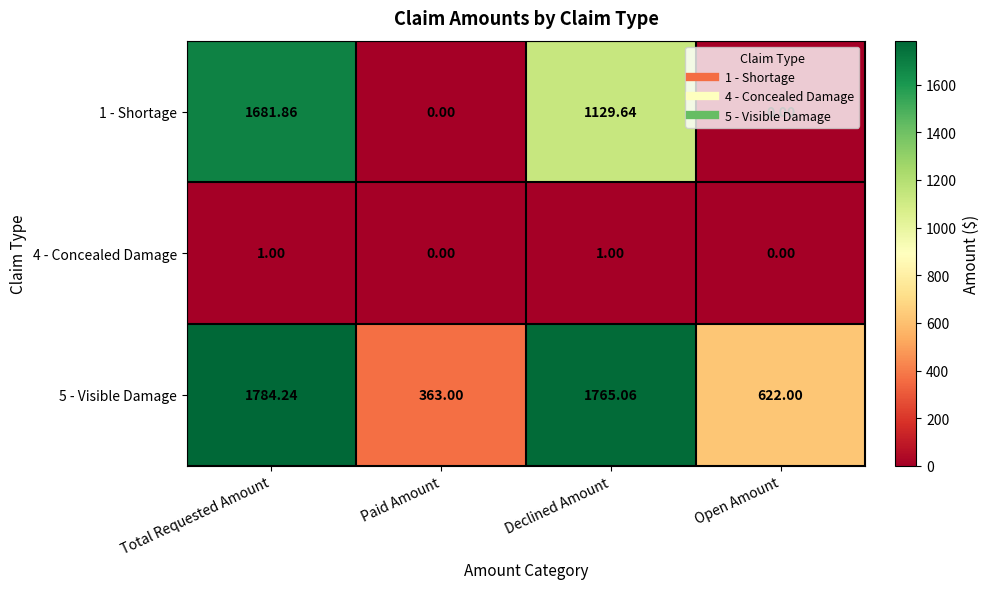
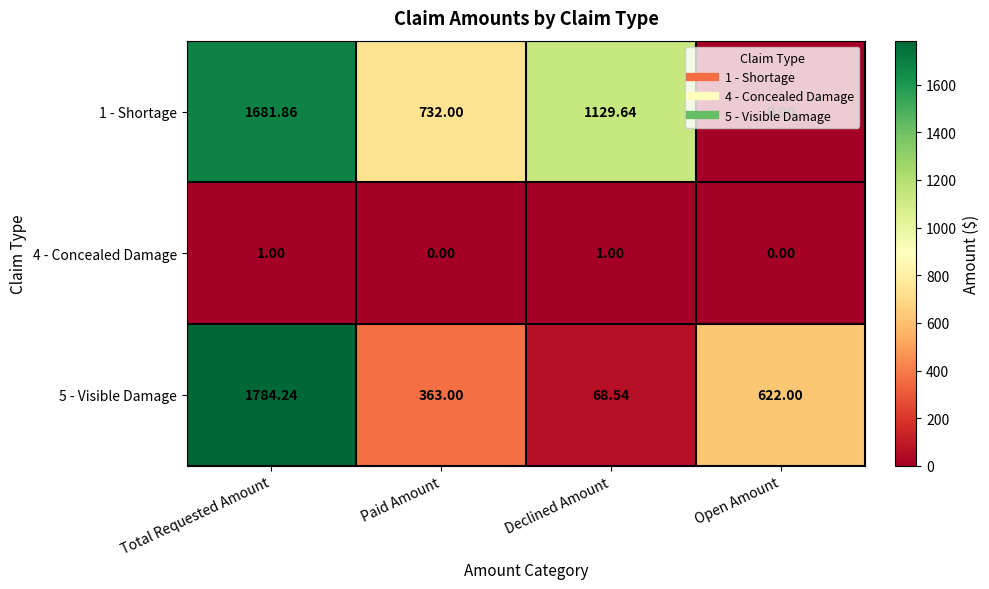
1 - Shortage, Paid Amount: 0.00 -> 732.00
5 - Visible Damage, Declined Amount: 1765.06 -> 68.54
